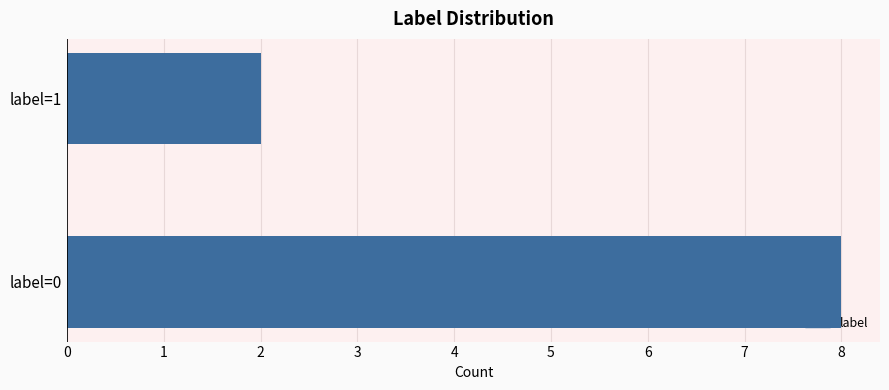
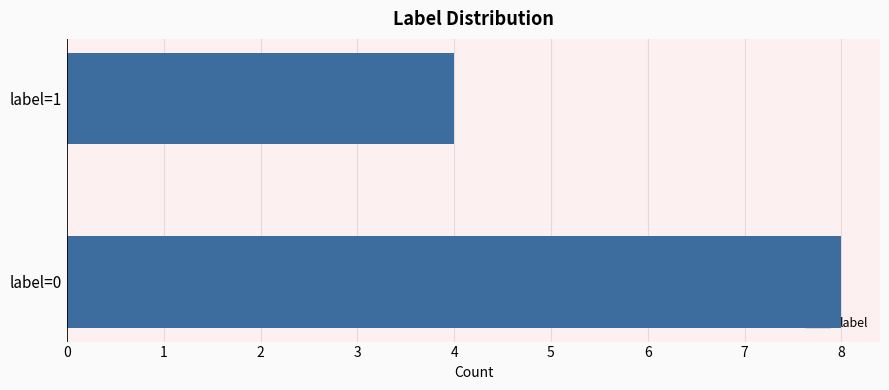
label=1: 2 -> 4
